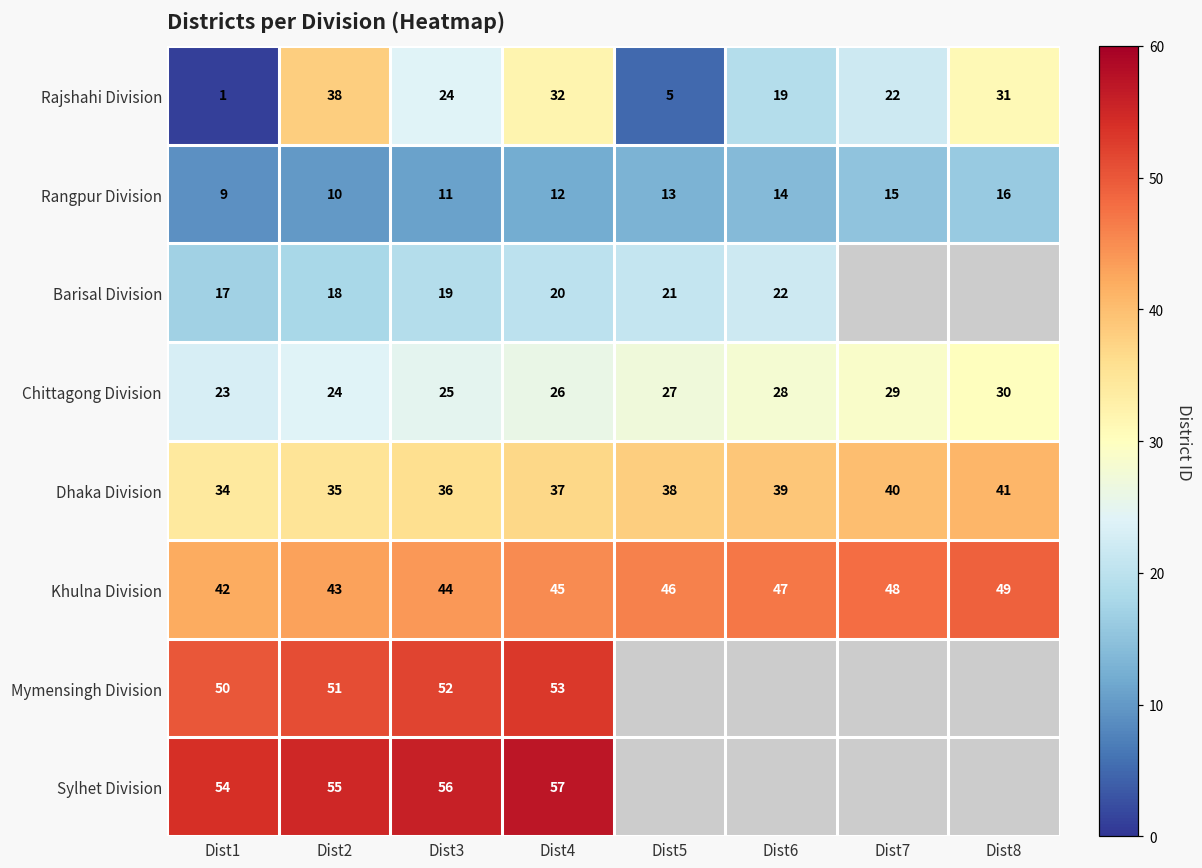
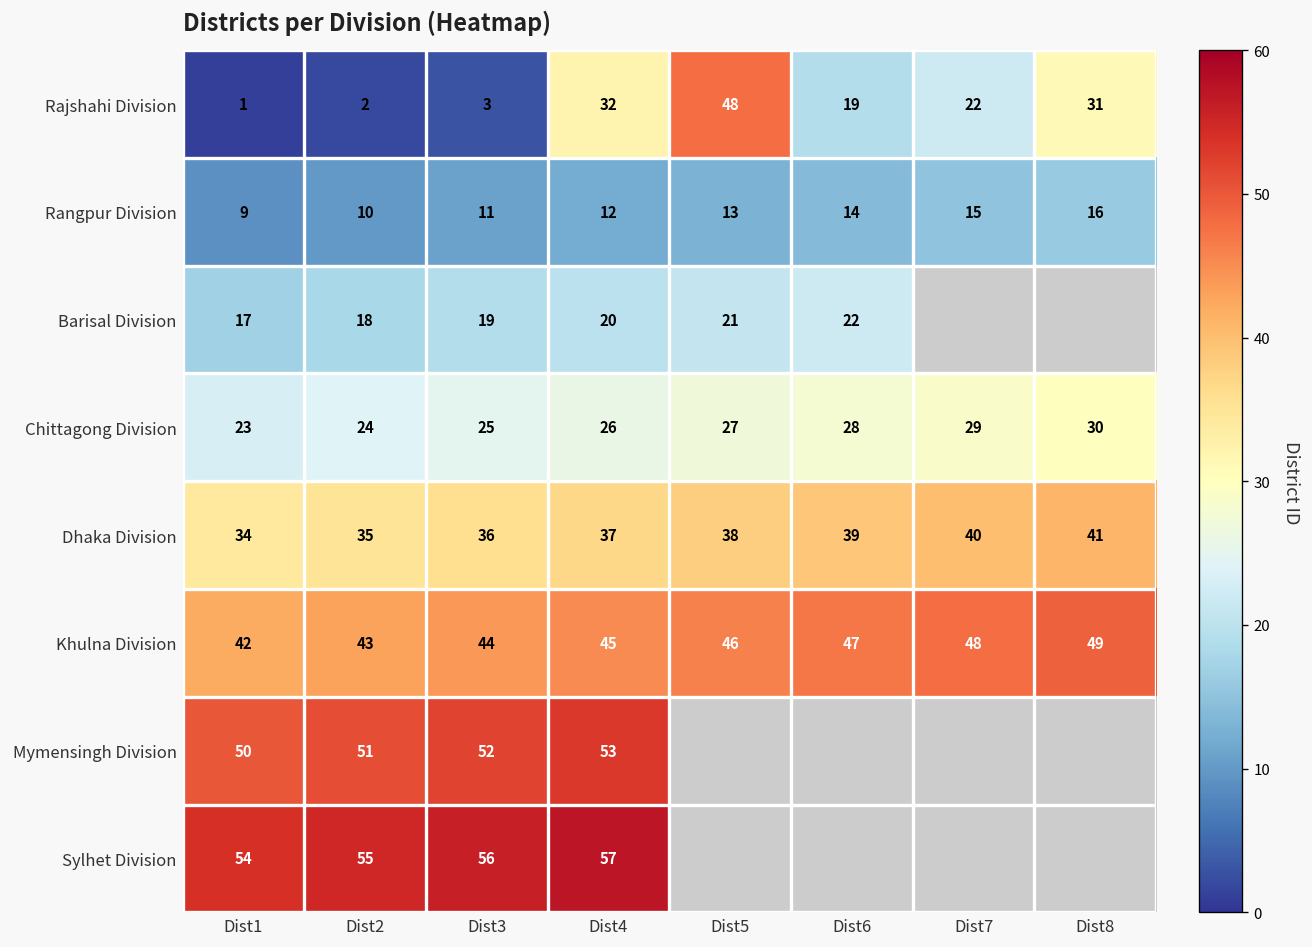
Rajshahi Division, Dist2: 38 -> 2
Rajshahi Division, Dist3: 24 -> 3
Rajshahi Division, Dist5: 5 -> 48
